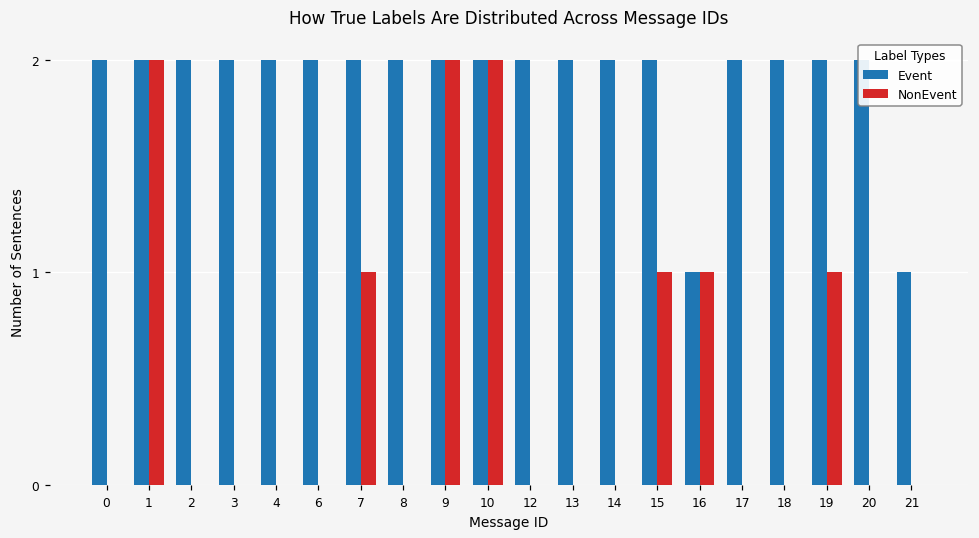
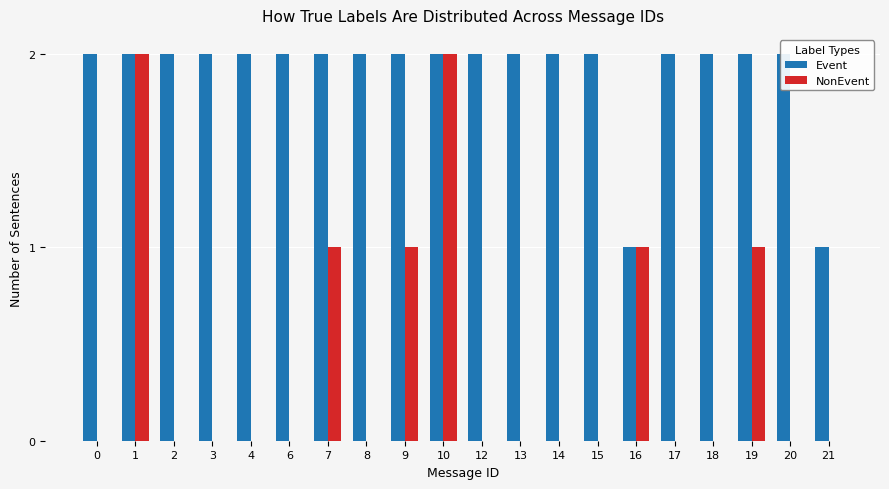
NonEvent, 9: 2 -> 1
NonEvent, 15: 1 -> 0
